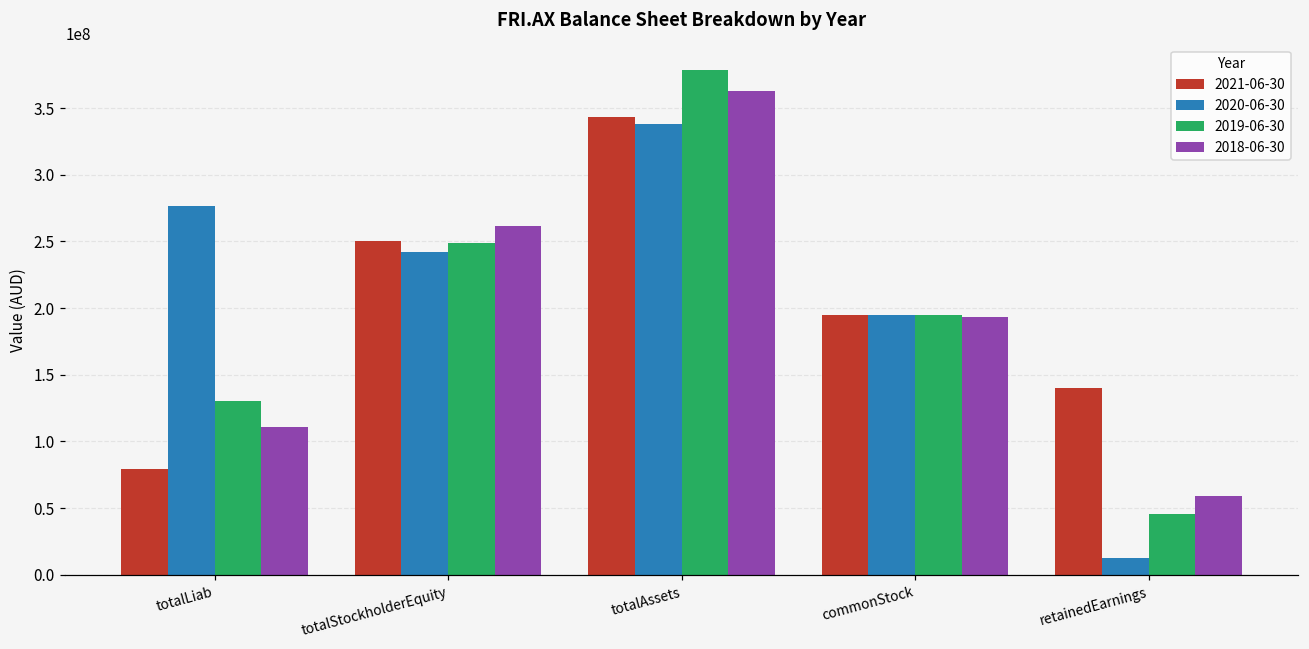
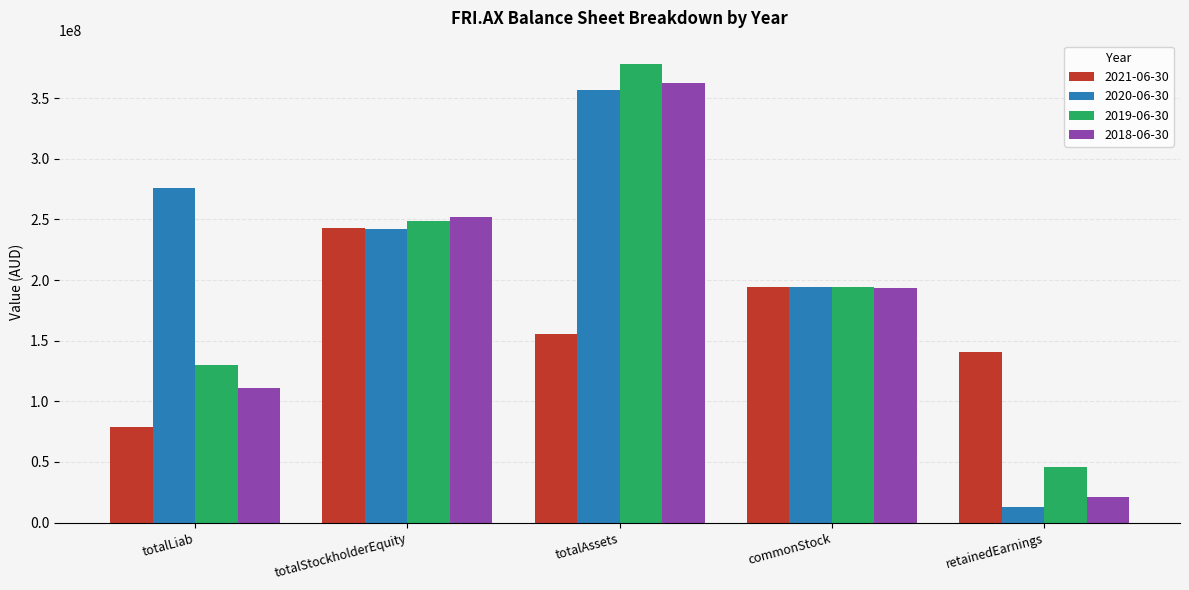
2021-06-30, totalStockholderEquity: 250000000 -> 243000000
2018-06-30, totalStockholderEquity: 261000000 -> 252000000
2021-06-30, totalAssets: 343000000 -> 155000000
2020-06-30, totalAssets: 338000000 -> 357000000
2018-06-30, retainedEarnings: 59000000 -> 21000000
